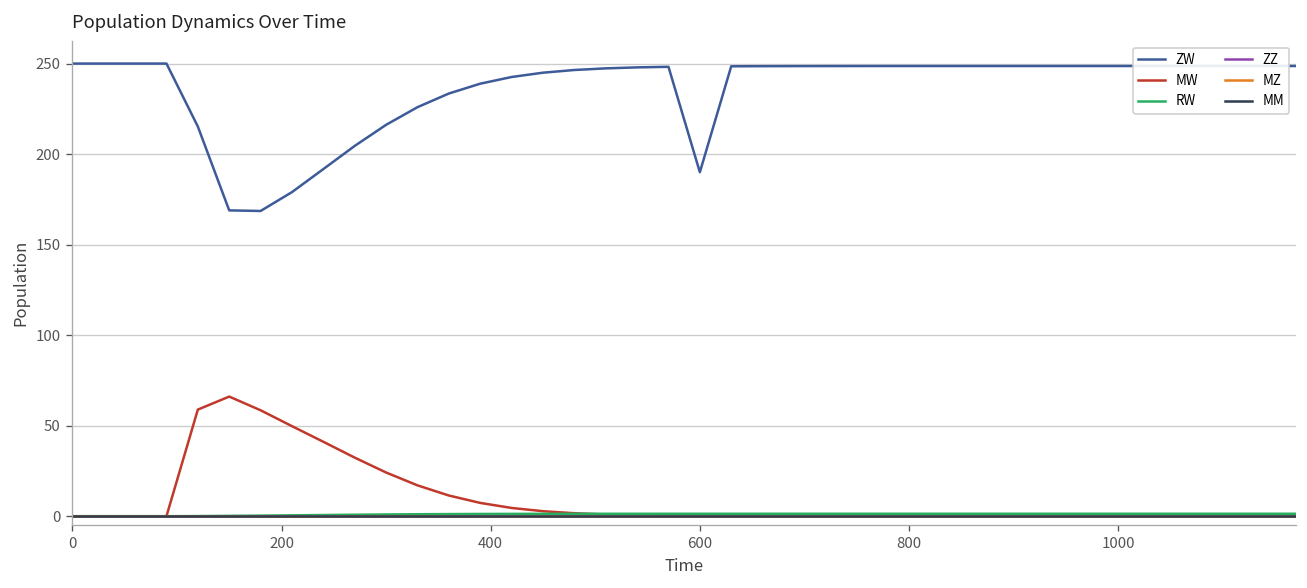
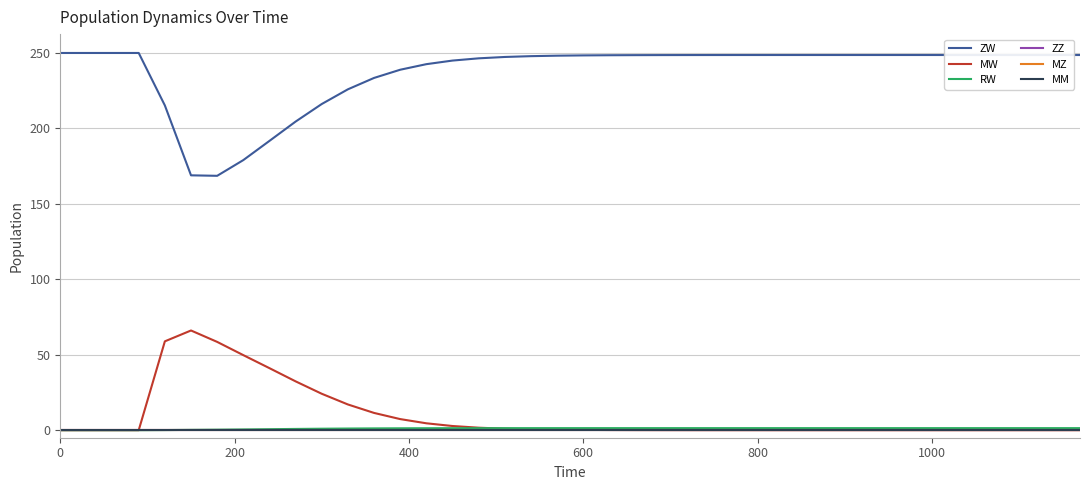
ZW, 600: 190 -> 248
